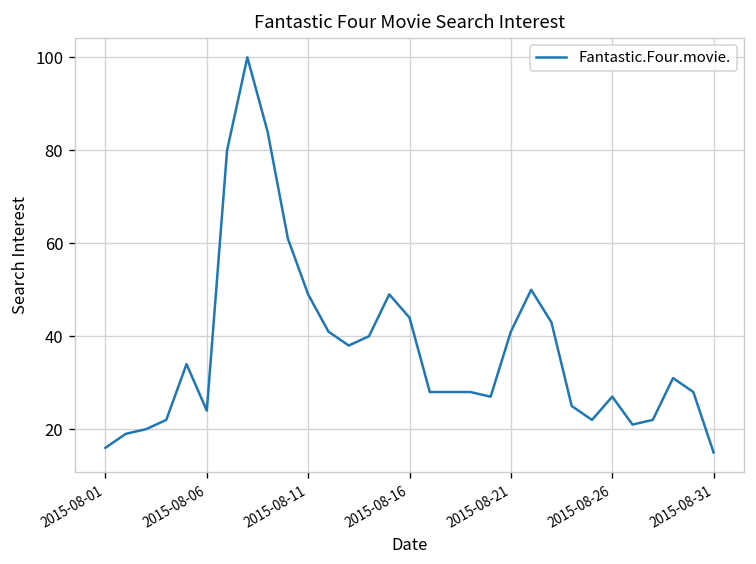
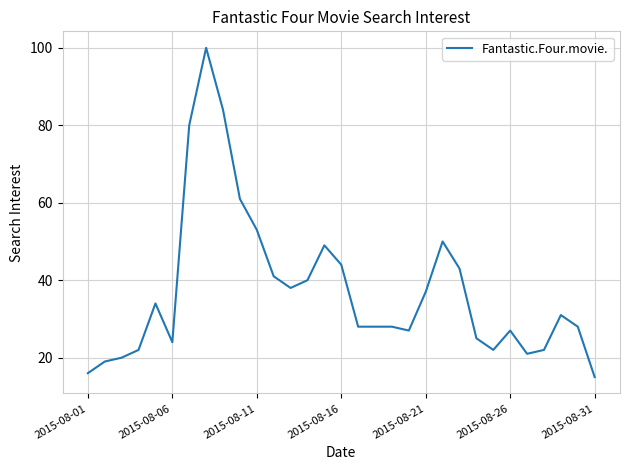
2015-08-11: 49 -> 53
2015-08-21: 41 -> 37
